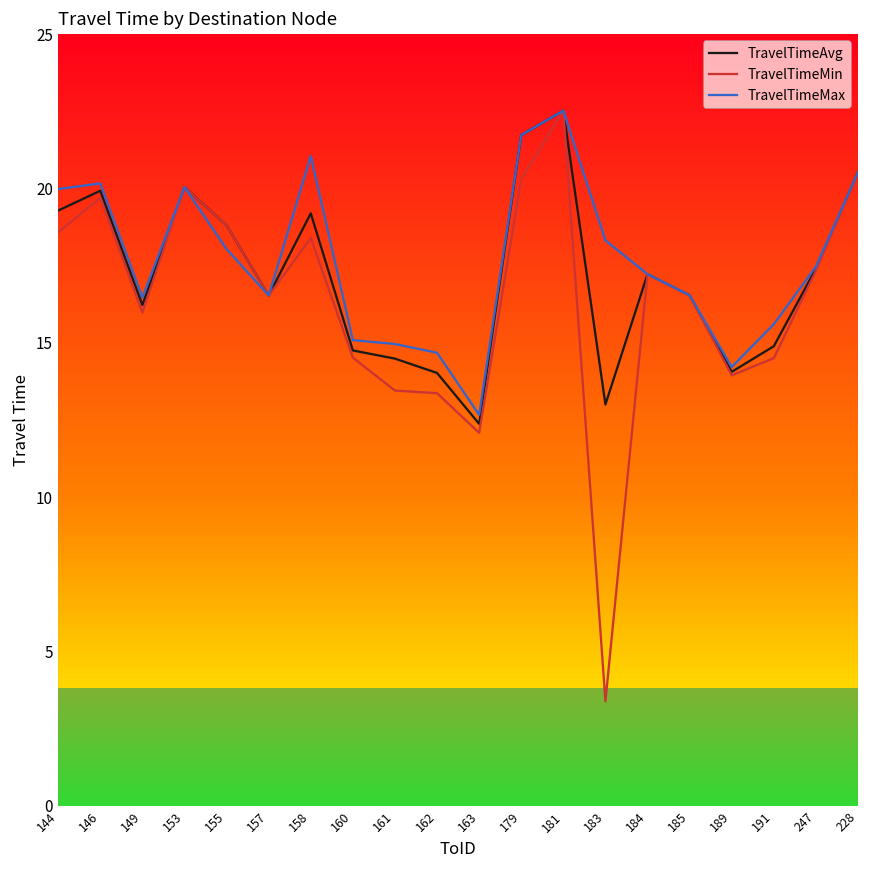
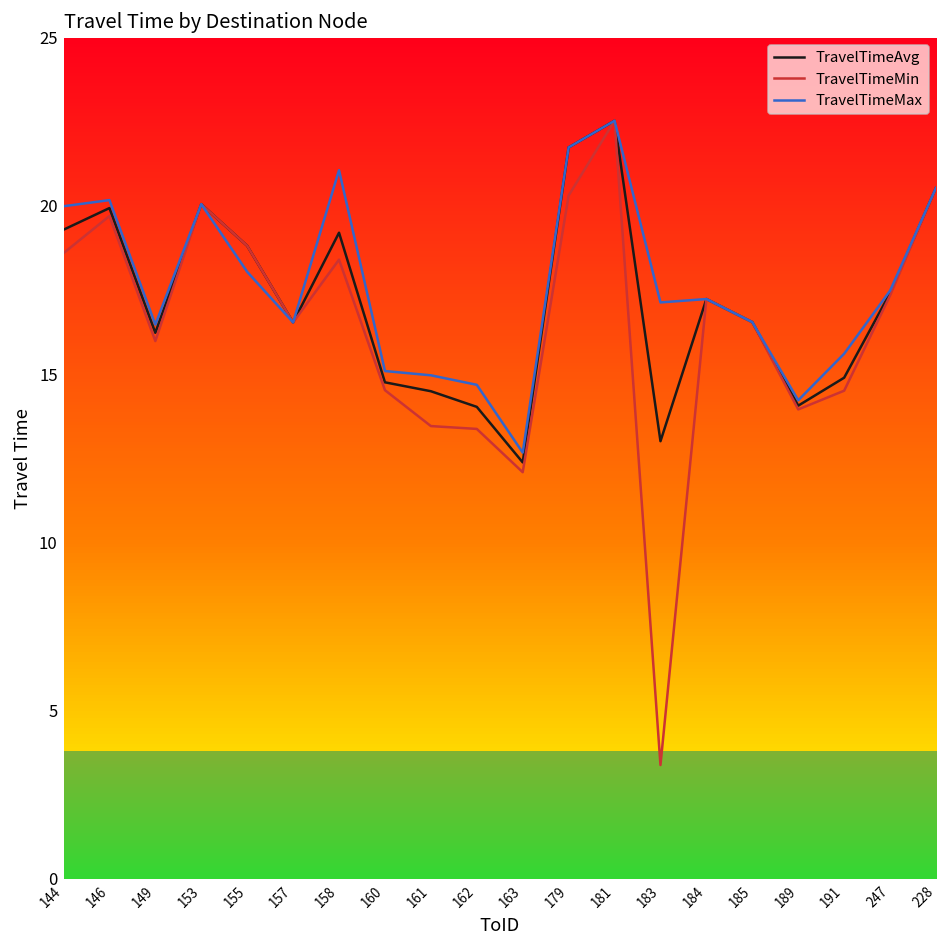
TravelTimeMax, 183: 18.3 -> 17.1
